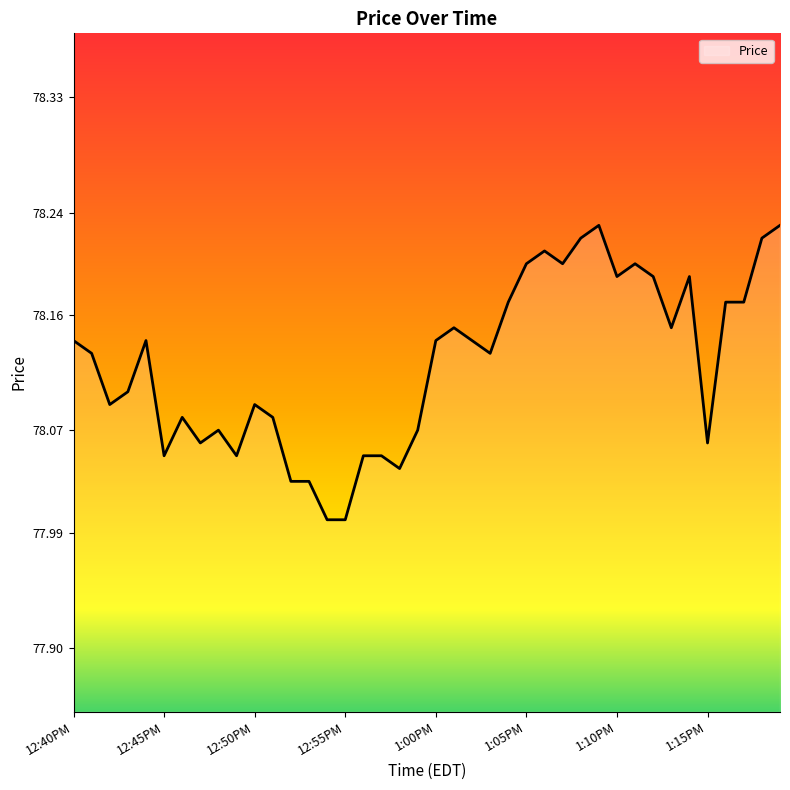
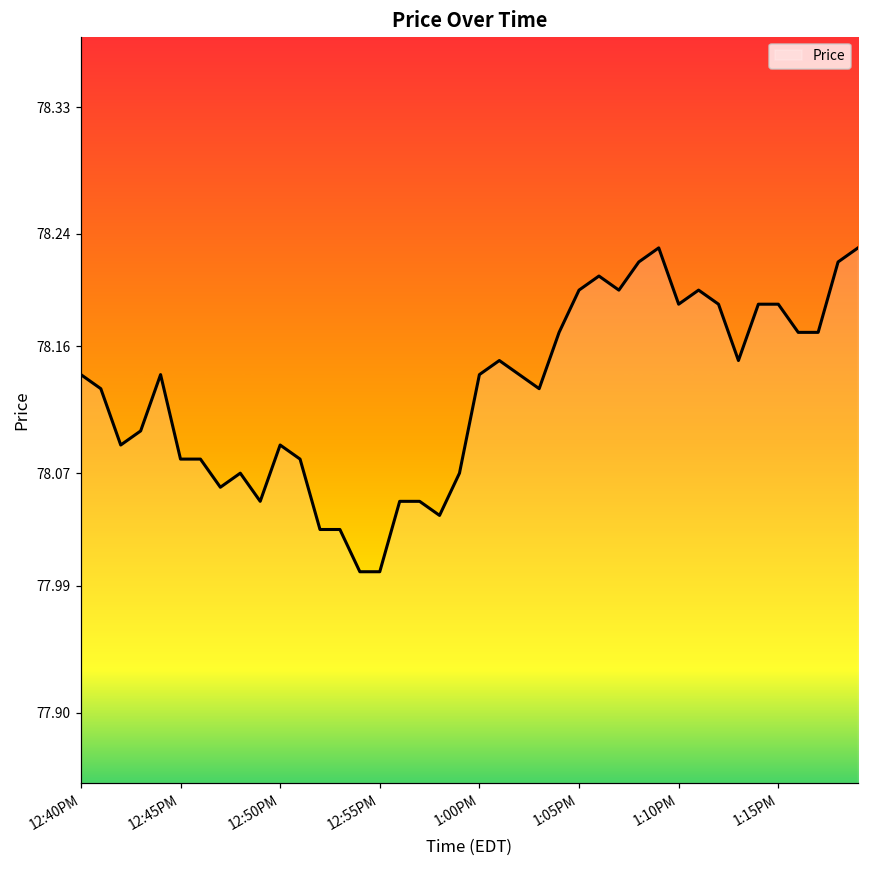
12:45PM: 78.05 -> 78.08
1:15PM: 78.06 -> 78.19
